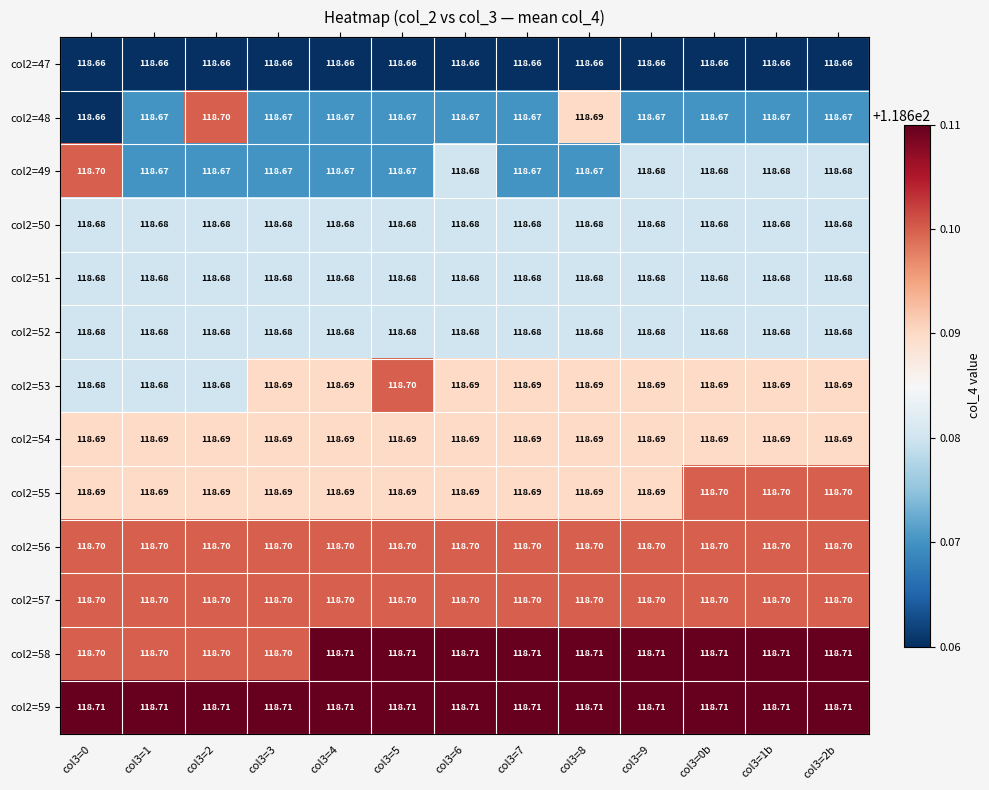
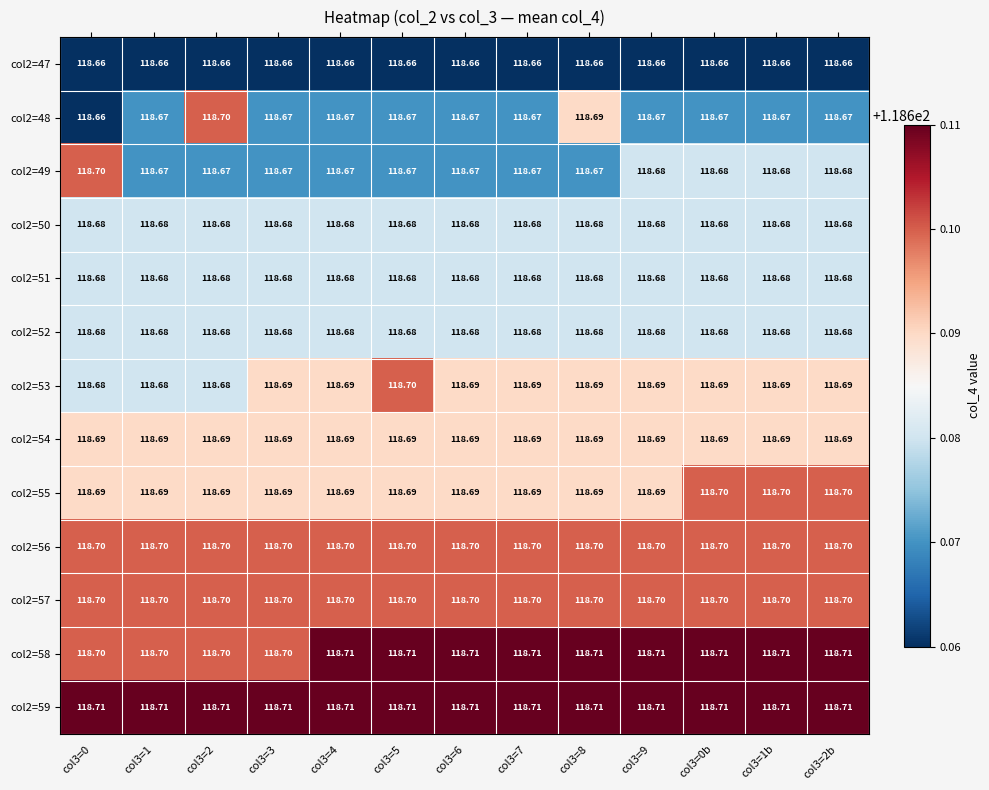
col2=49, col3=6: 118.68 -> 118.67
